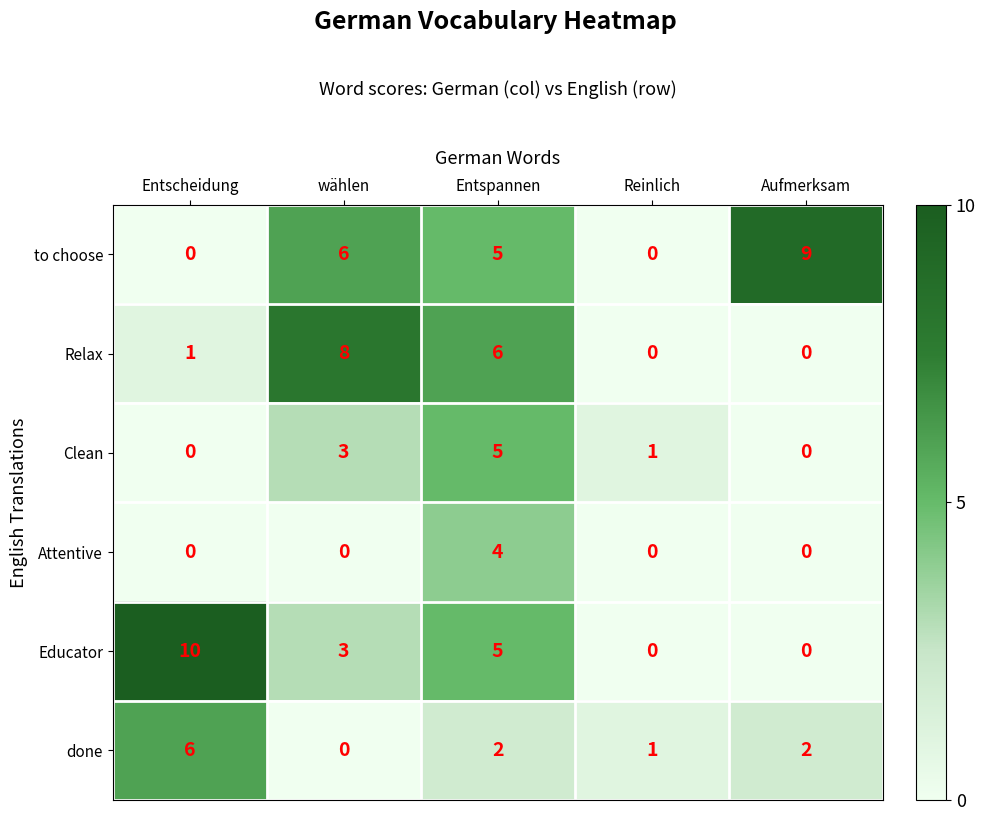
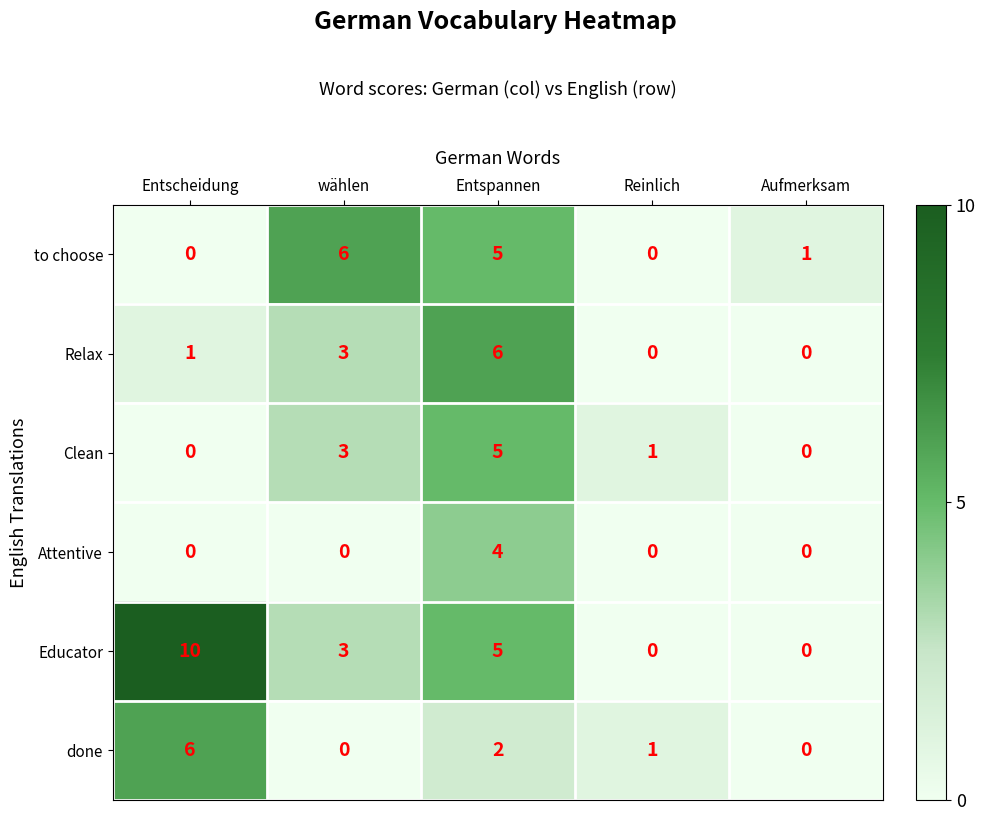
to choose, Aufmerksam: 9 -> 1
Relax, wählen: 8 -> 3
done, Aufmerksam: 2 -> 0
